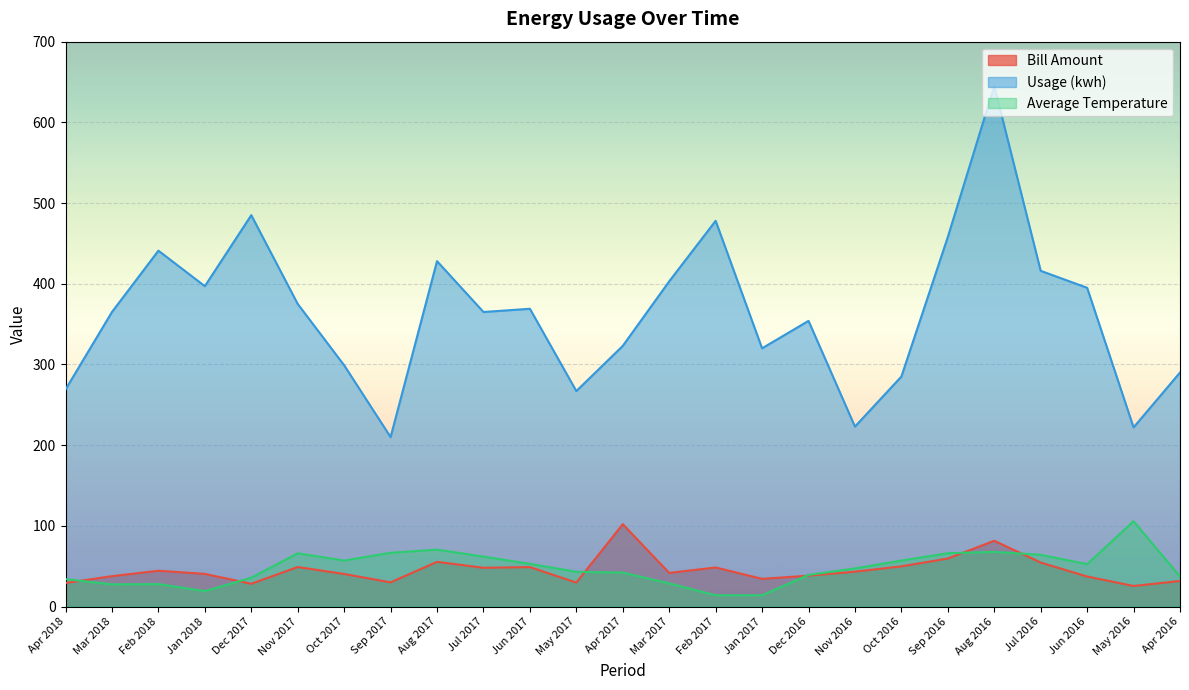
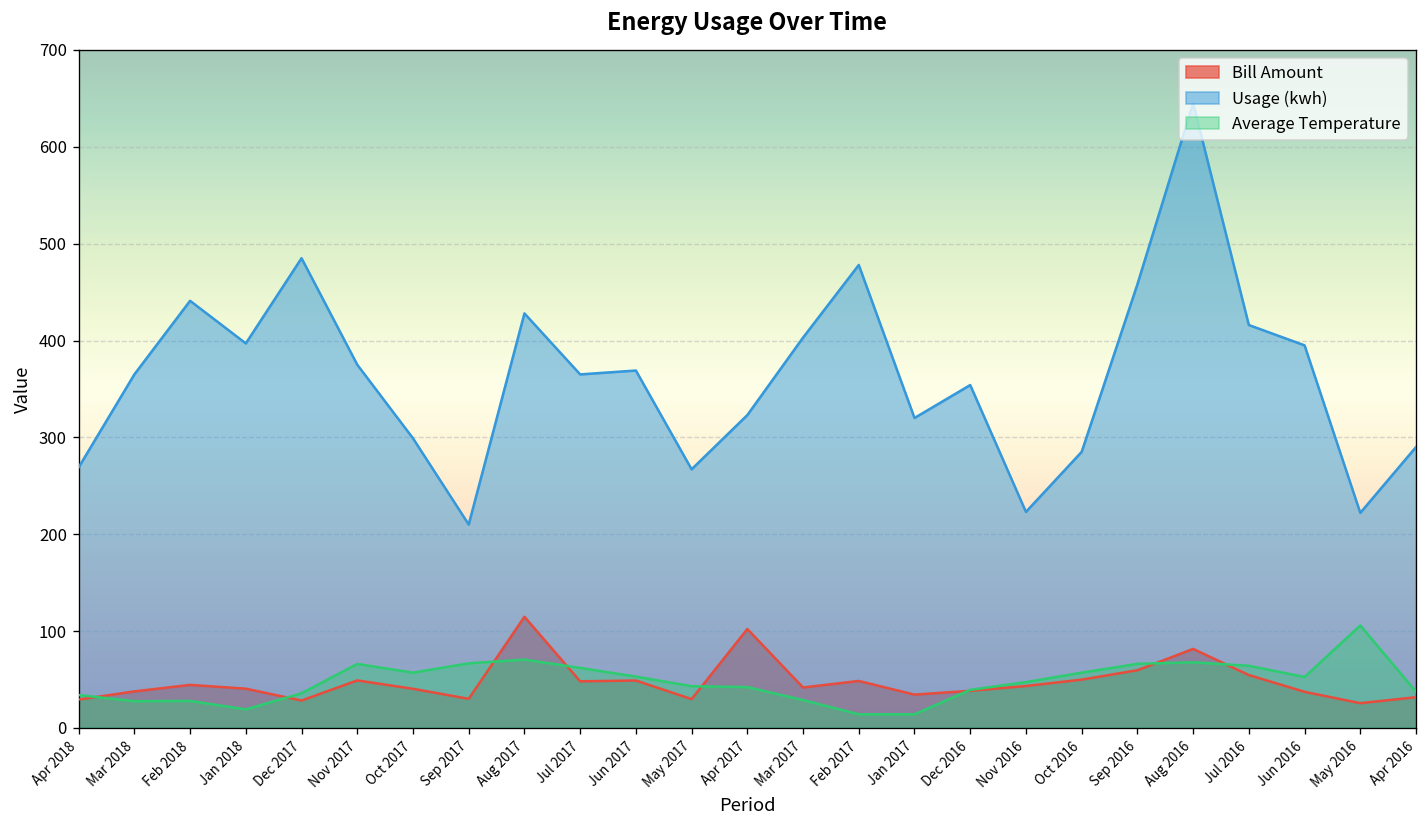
Bill Amount, Aug 2017: 60 -> 110
